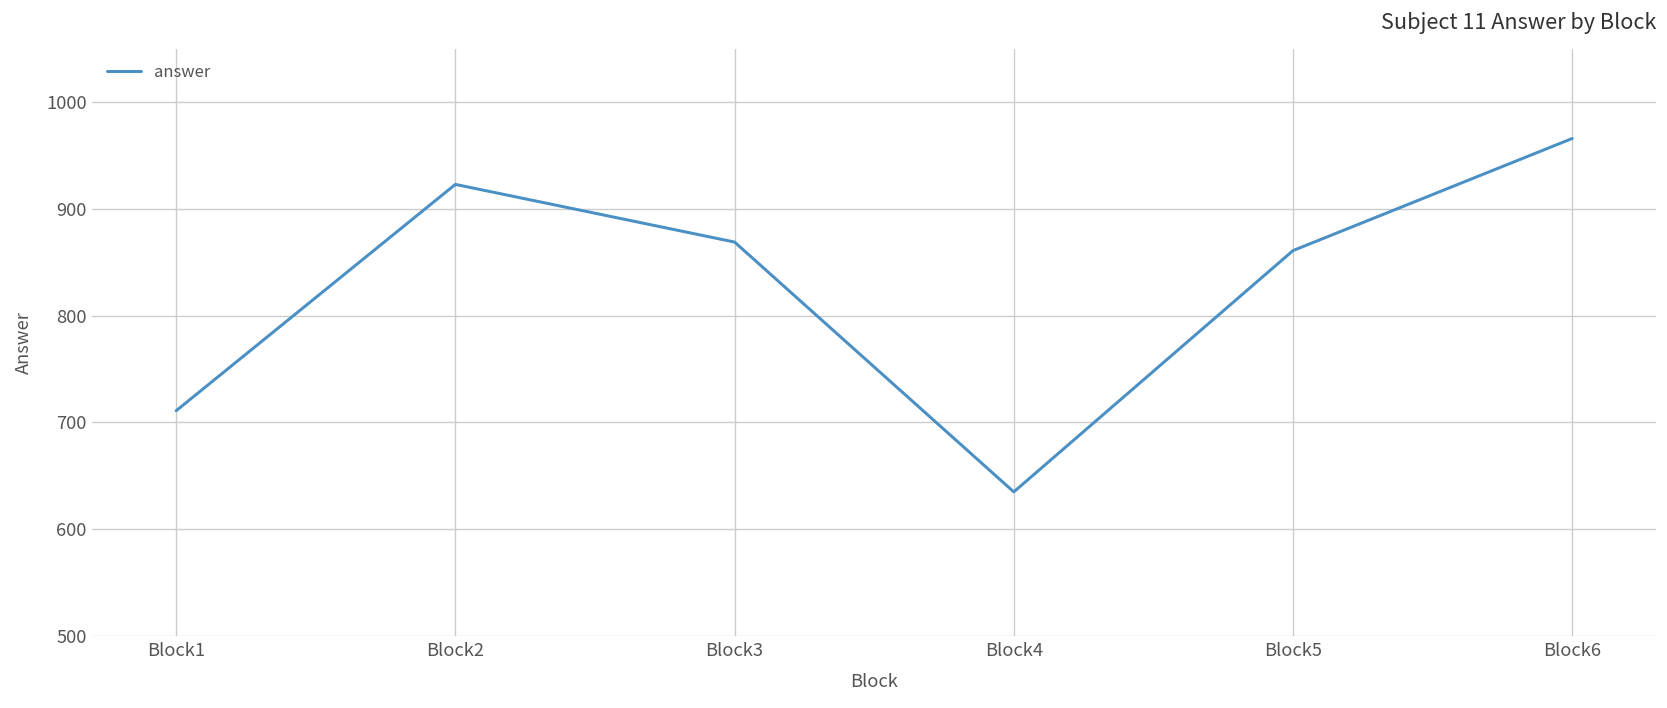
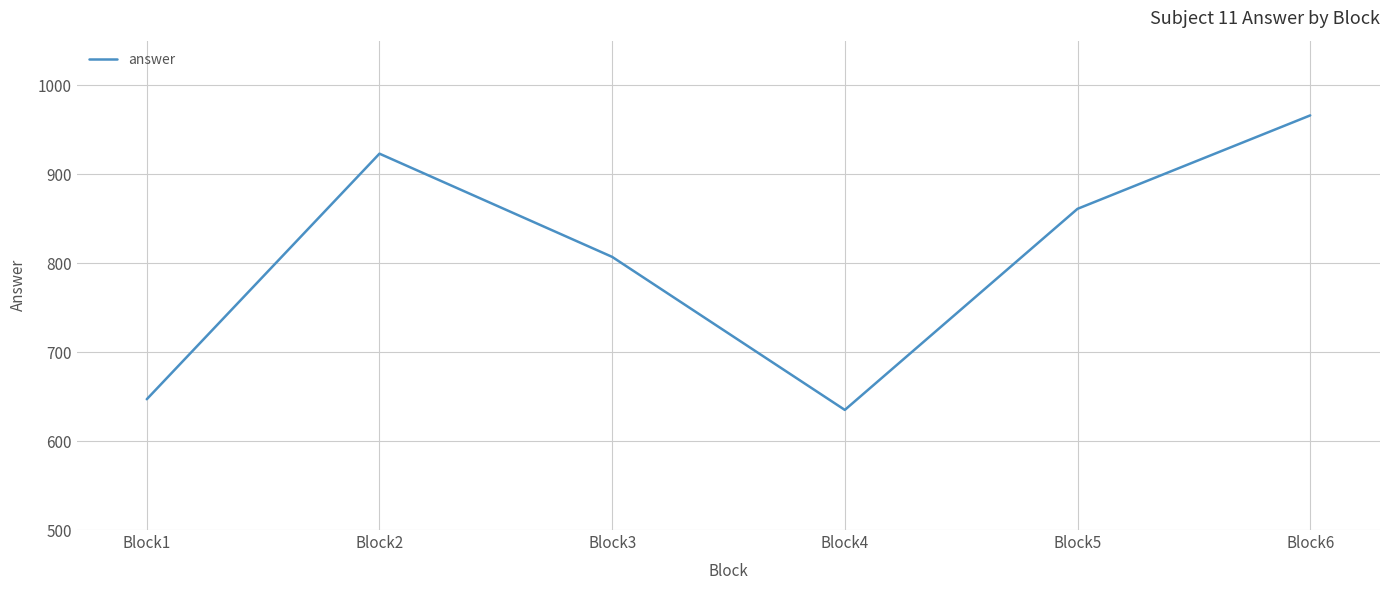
Block1: 710 -> 650
Block3: 870 -> 810
